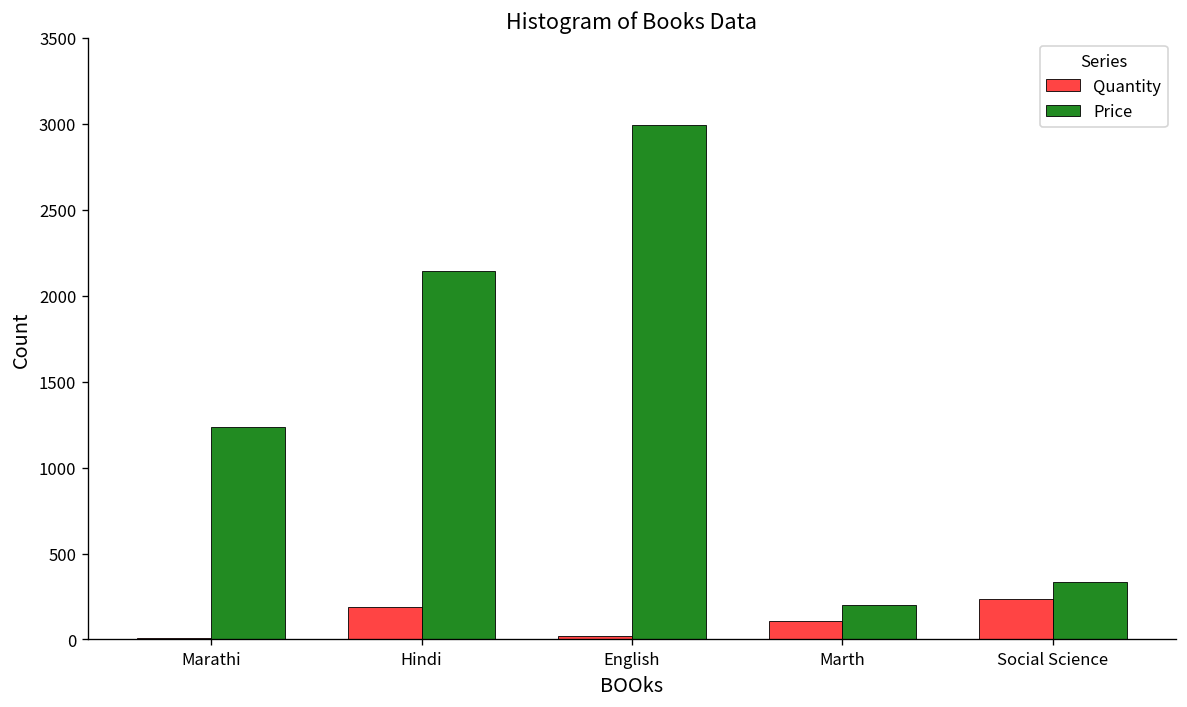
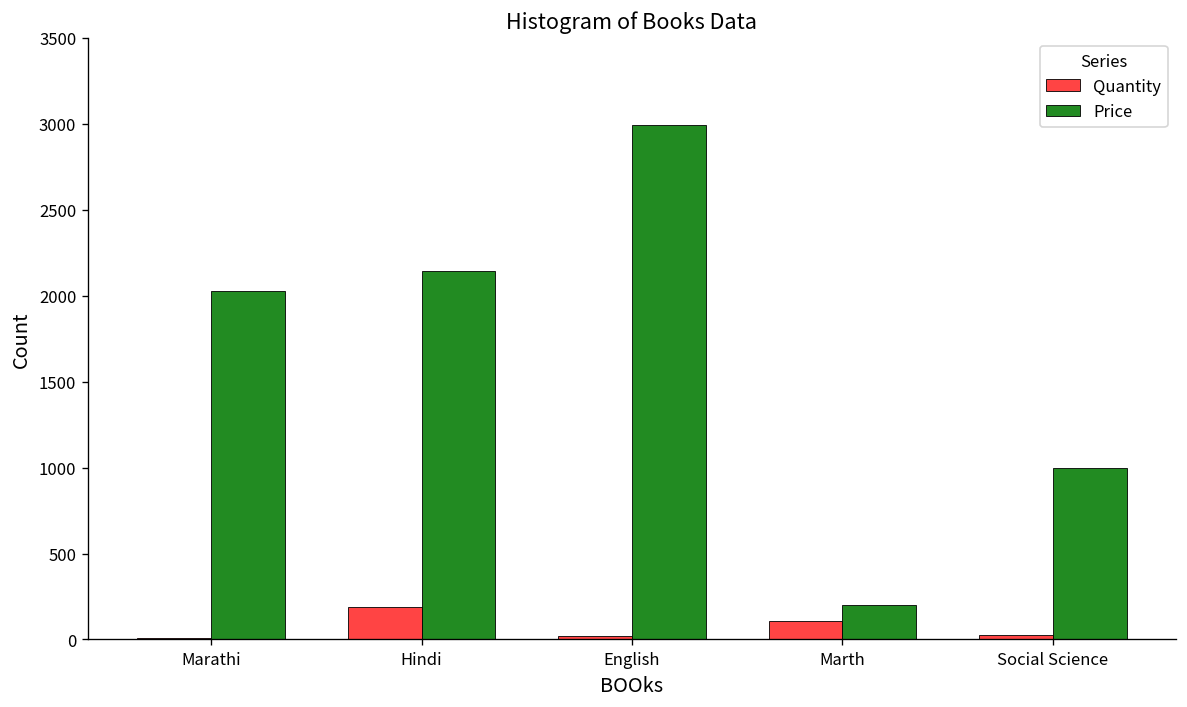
Price, Marathi: 1230 -> 2030
Quantity, Social Science: 230 -> 30
Price, Social Science: 340 -> 1000
